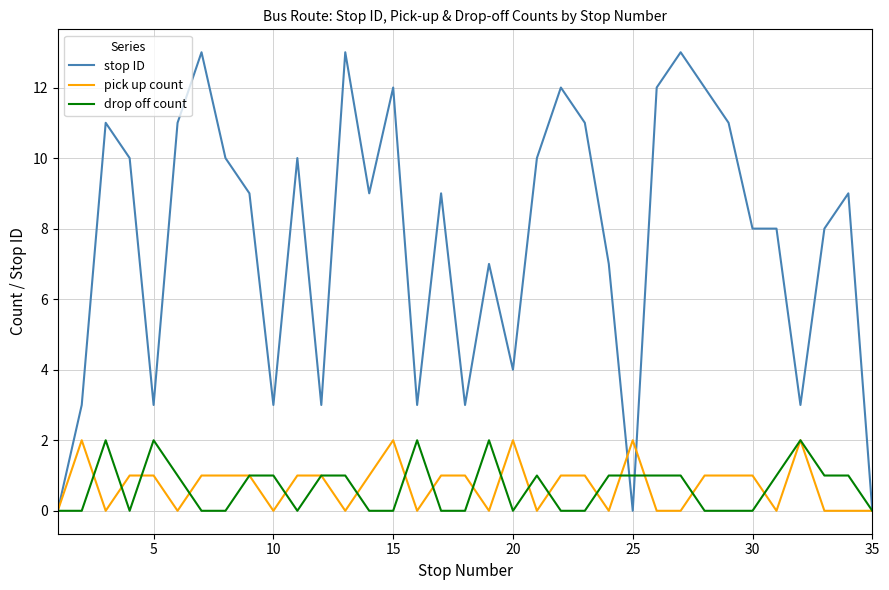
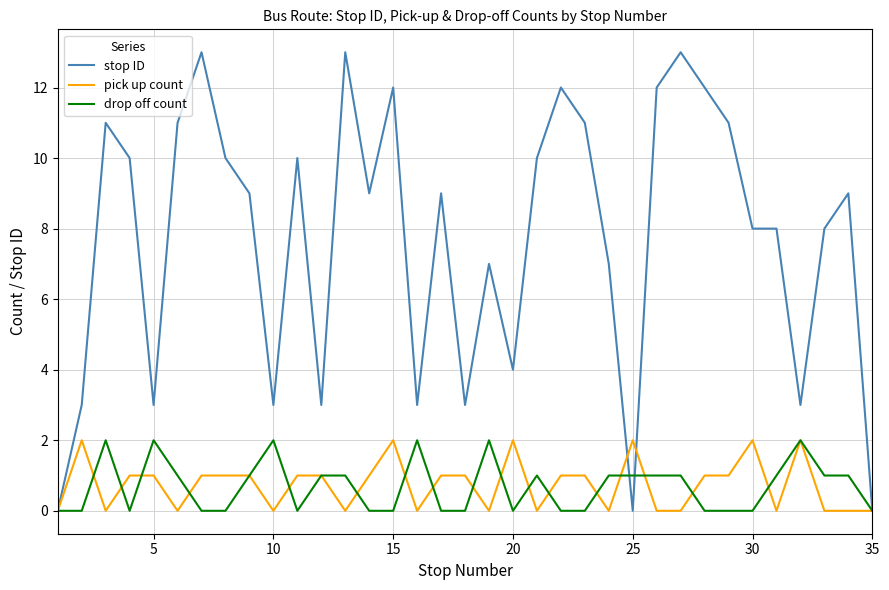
drop off count, 10: 1 -> 2
pick up count, 30: 1 -> 2
